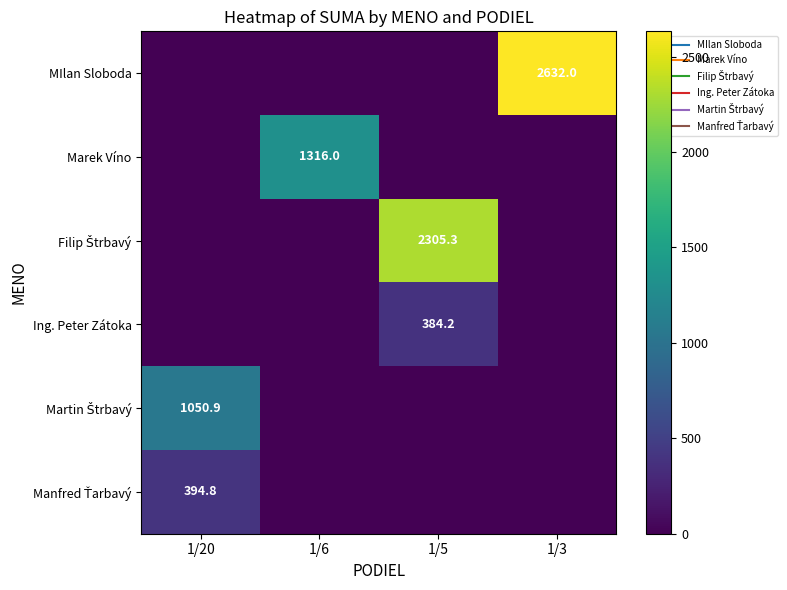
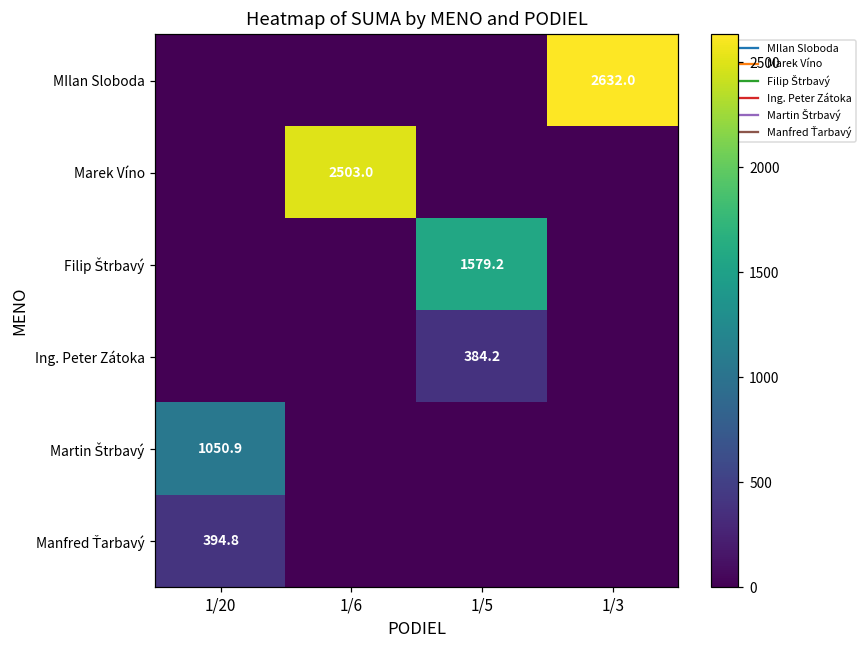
Marek Víno, 1/6: 1316.0 -> 2503.0
Filip Štrbavý, 1/5: 2305.3 -> 1579.2
